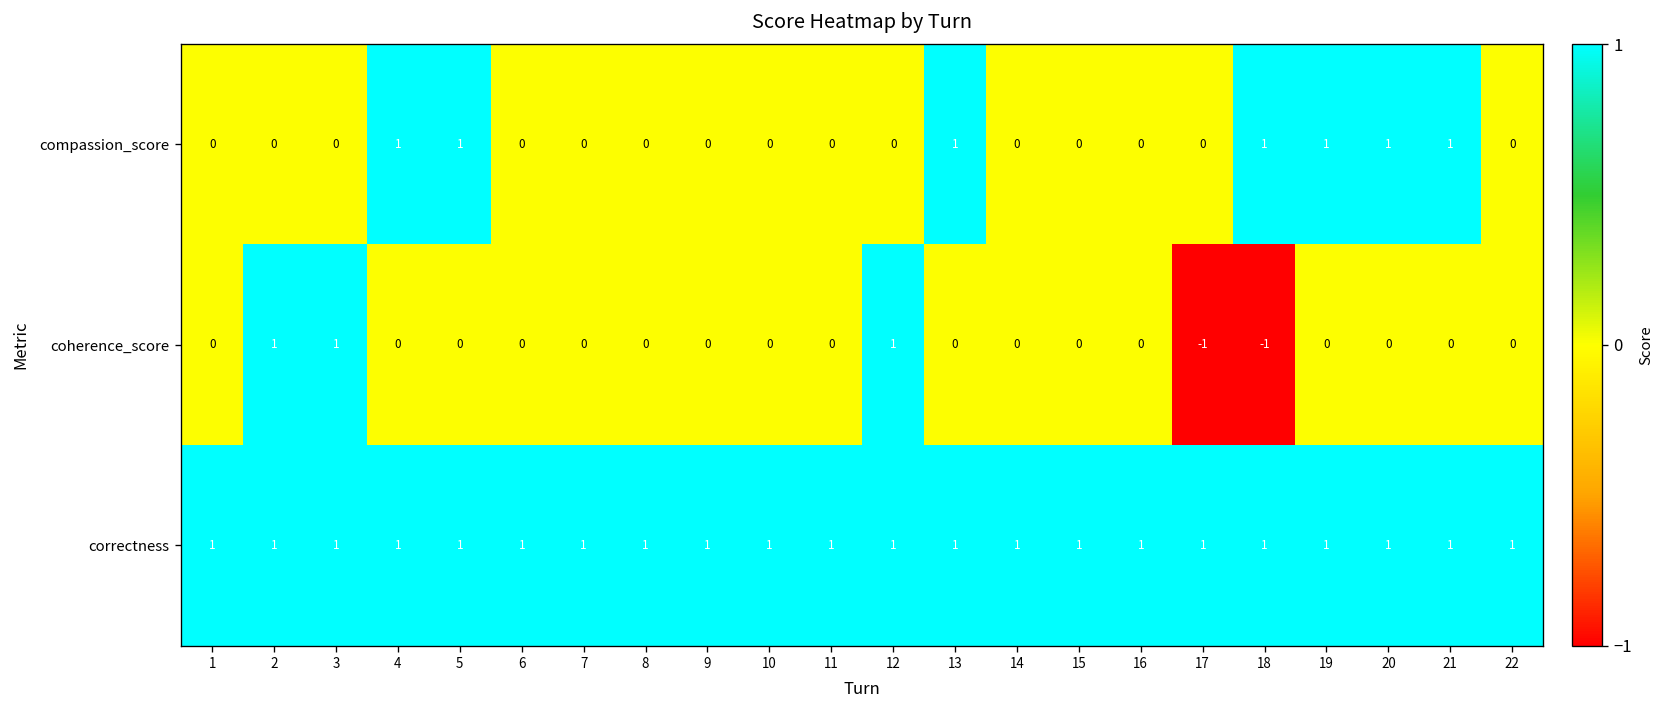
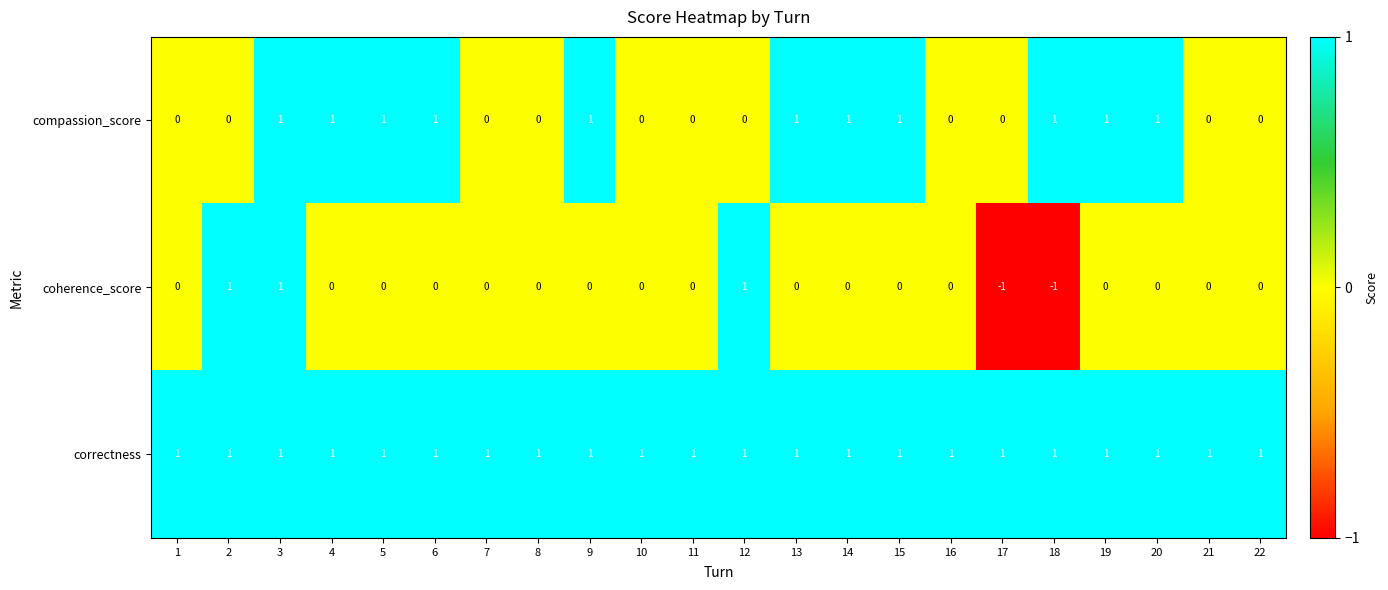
compassion_score, 3: 0 -> 1
compassion_score, 6: 0 -> 1
compassion_score, 9: 0 -> 1
compassion_score, 14: 0 -> 1
compassion_score, 15: 0 -> 1
compassion_score, 21: 1 -> 0
